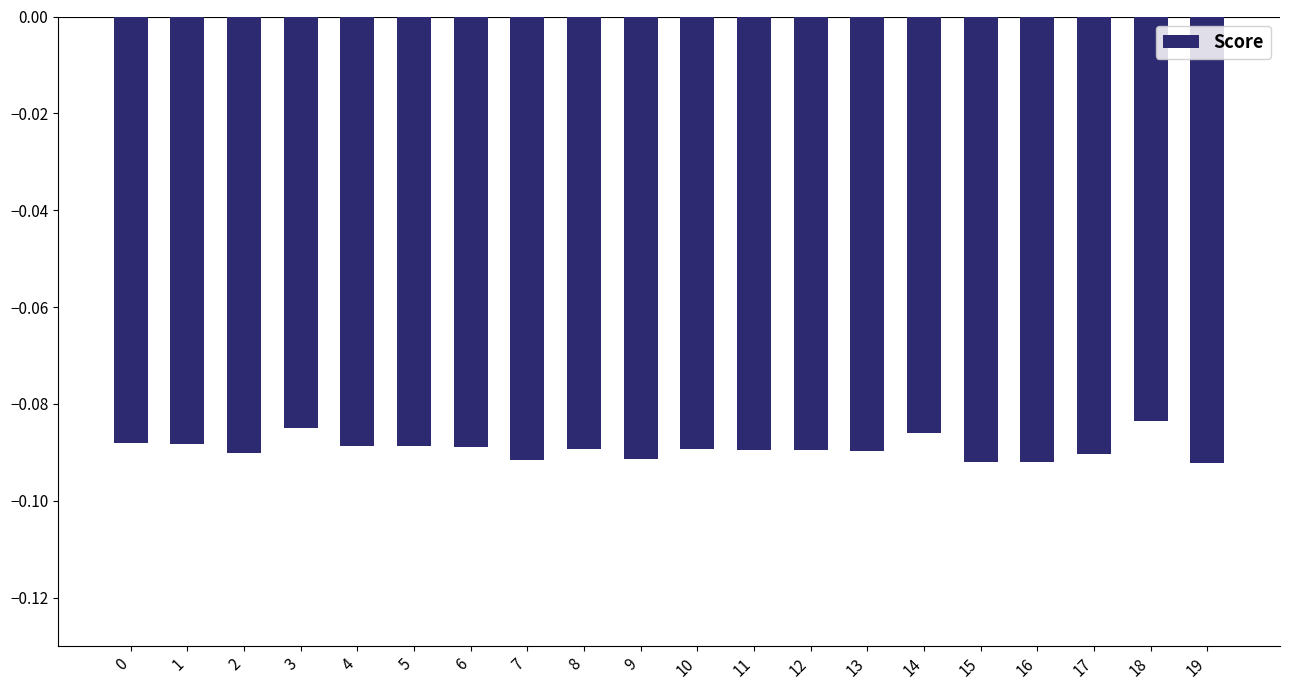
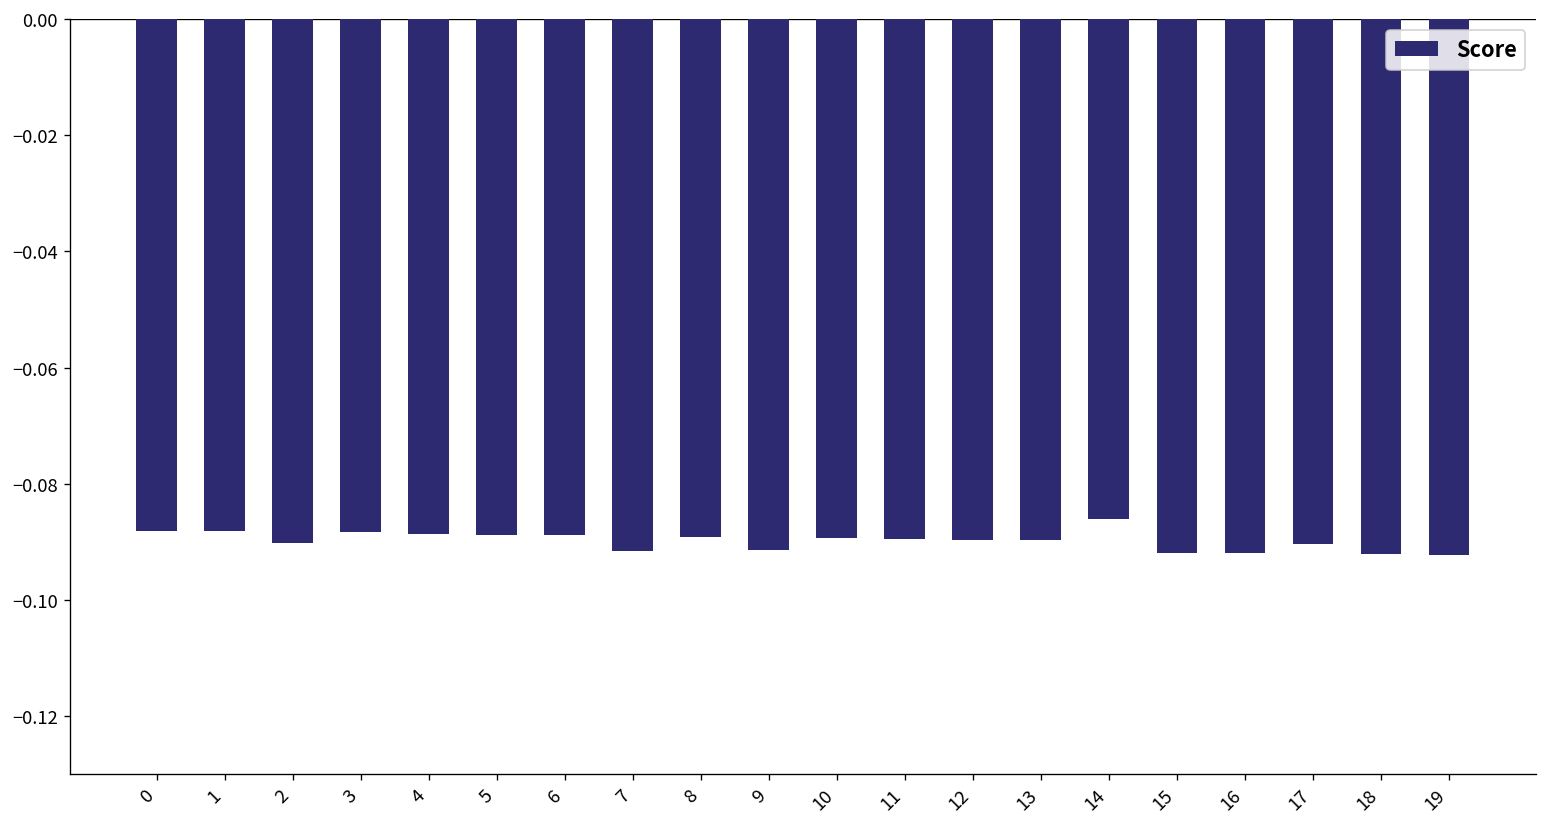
3: -0.085 -> -0.088
18: -0.084 -> -0.092
